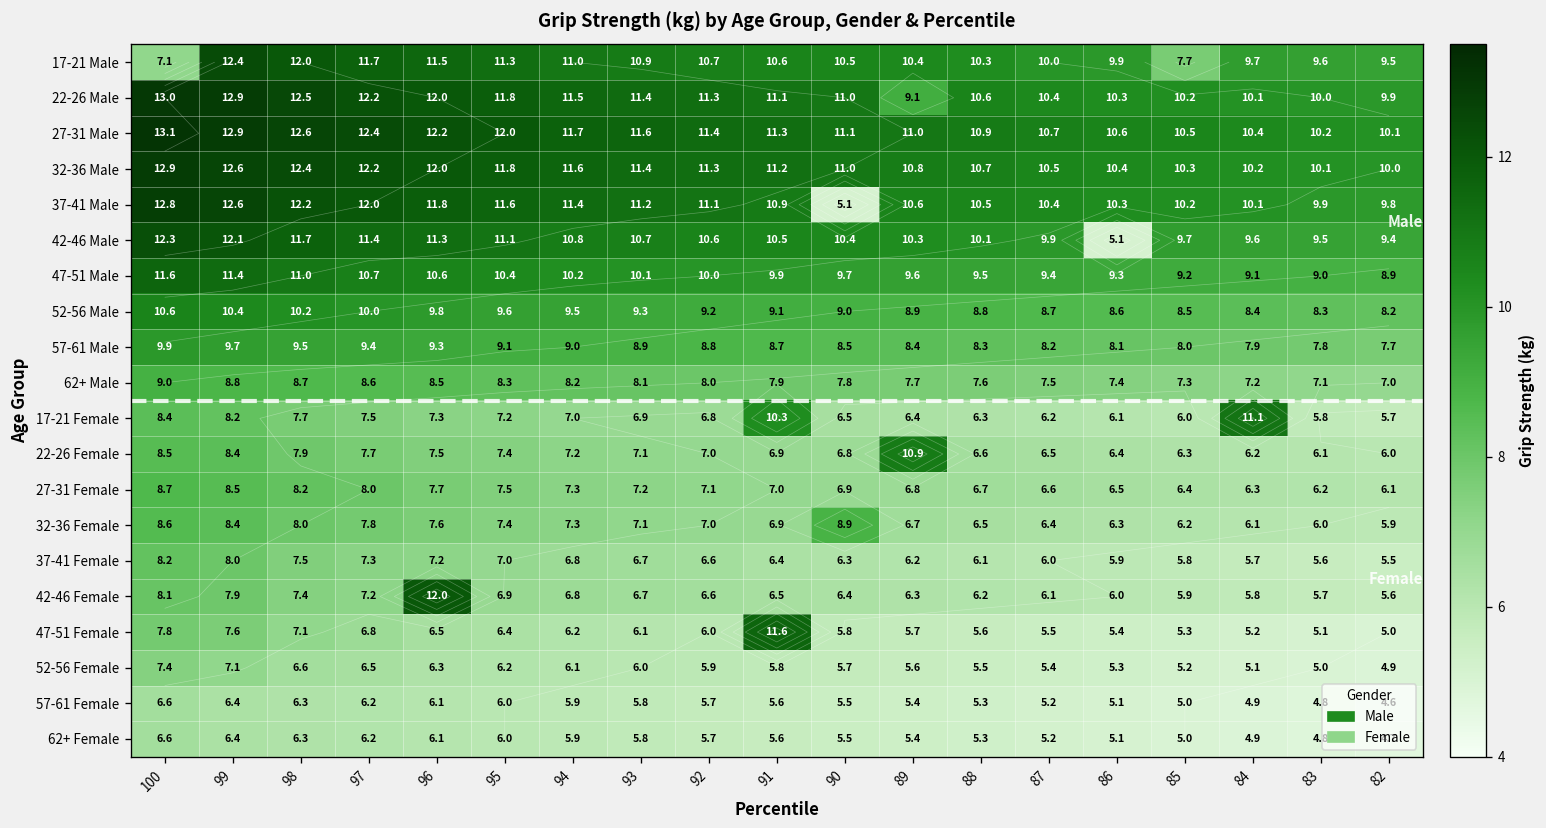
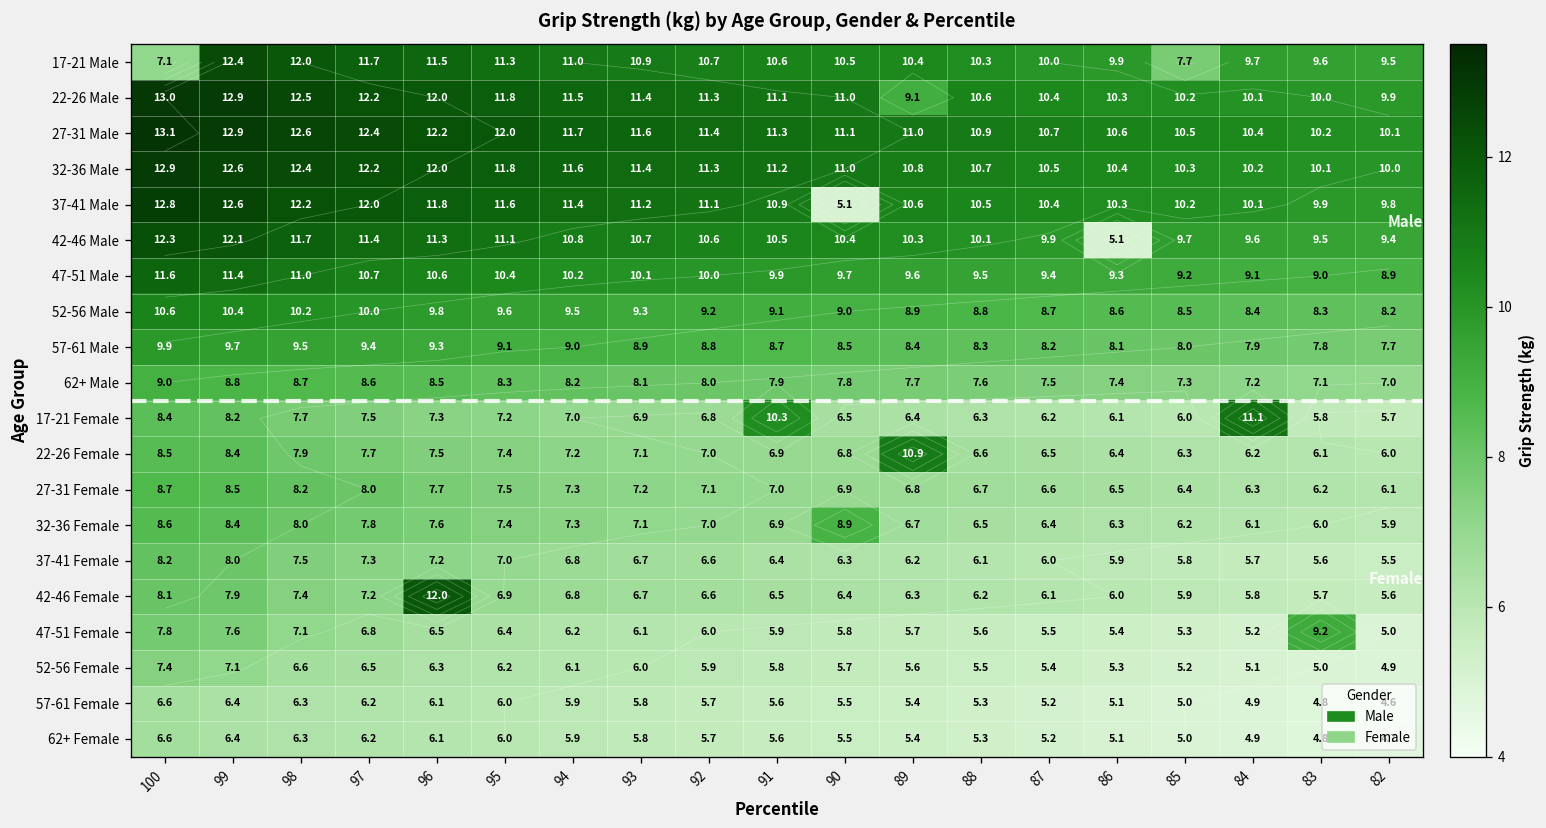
47-51 Female, 91: 11.6 -> 5.9
47-51 Female, 83: 5.1 -> 9.2
